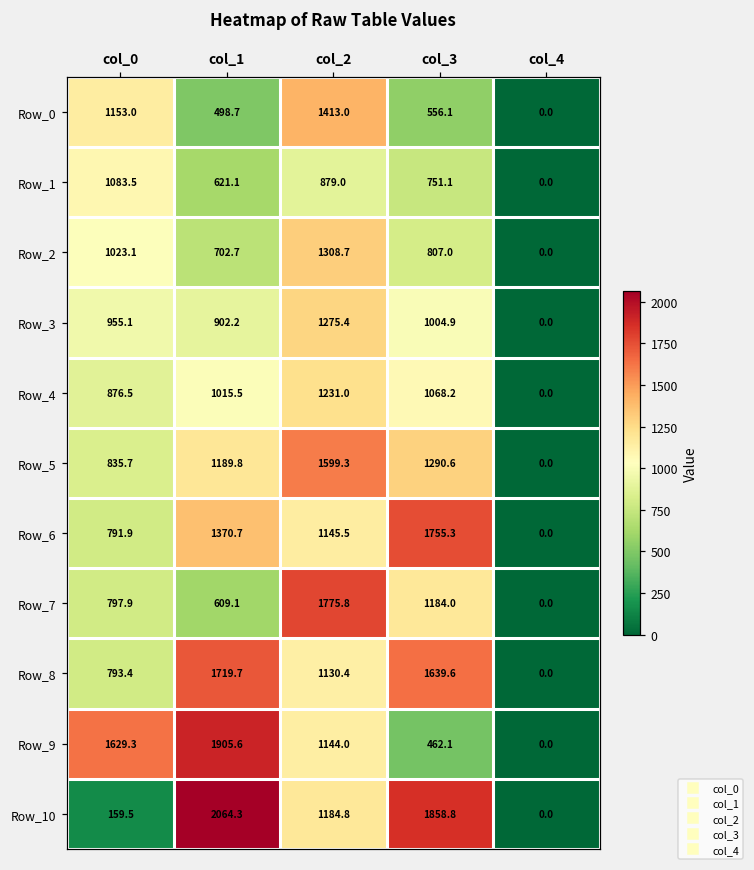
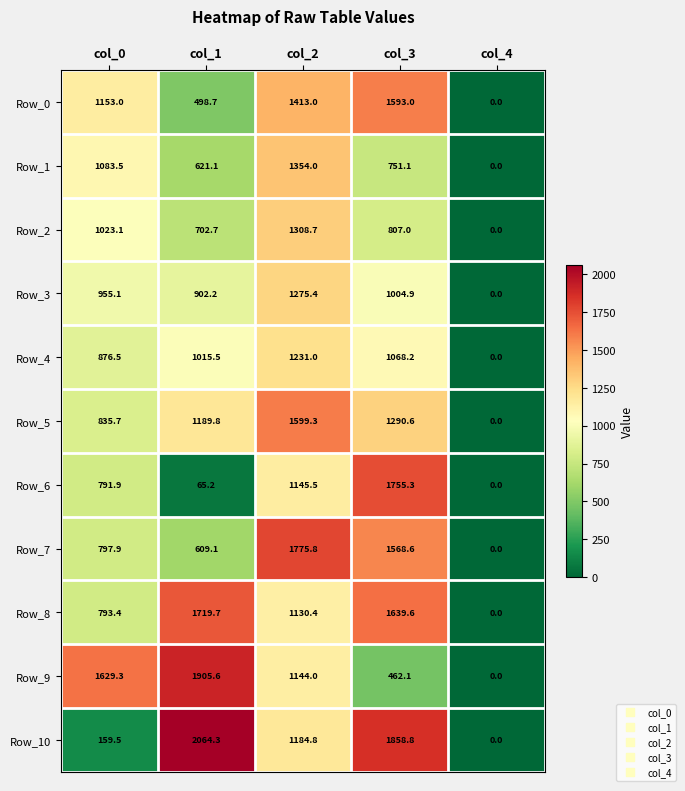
Row_0, col_3: 556.1 -> 1593.0
Row_1, col_2: 879.0 -> 1354.0
Row_6, col_1: 1370.7 -> 65.2
Row_7, col_3: 1184.0 -> 1568.6
